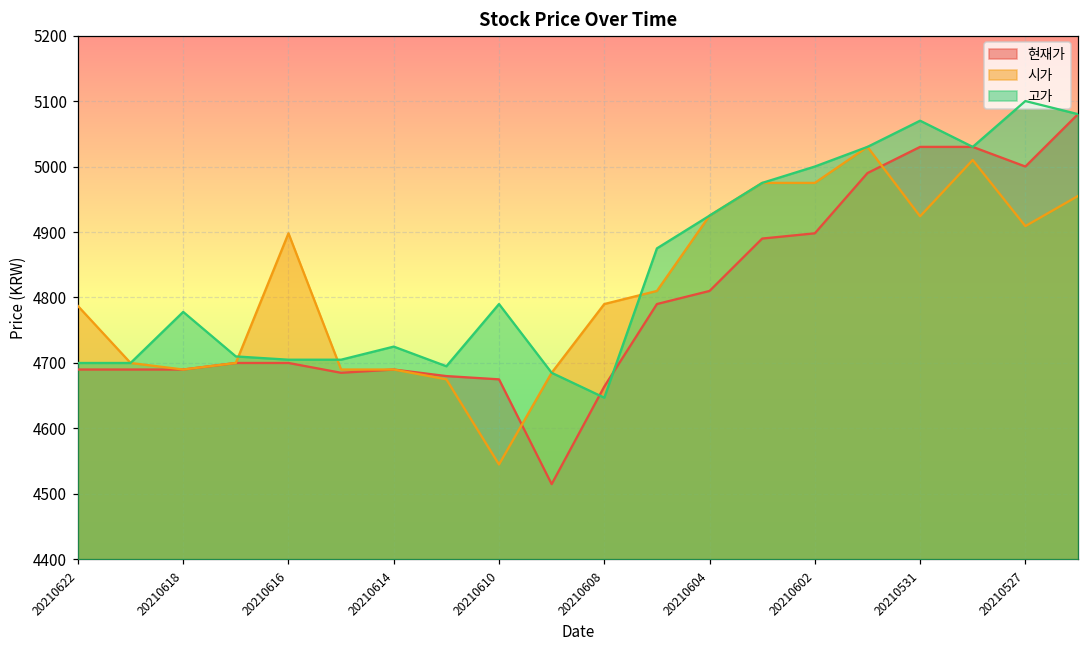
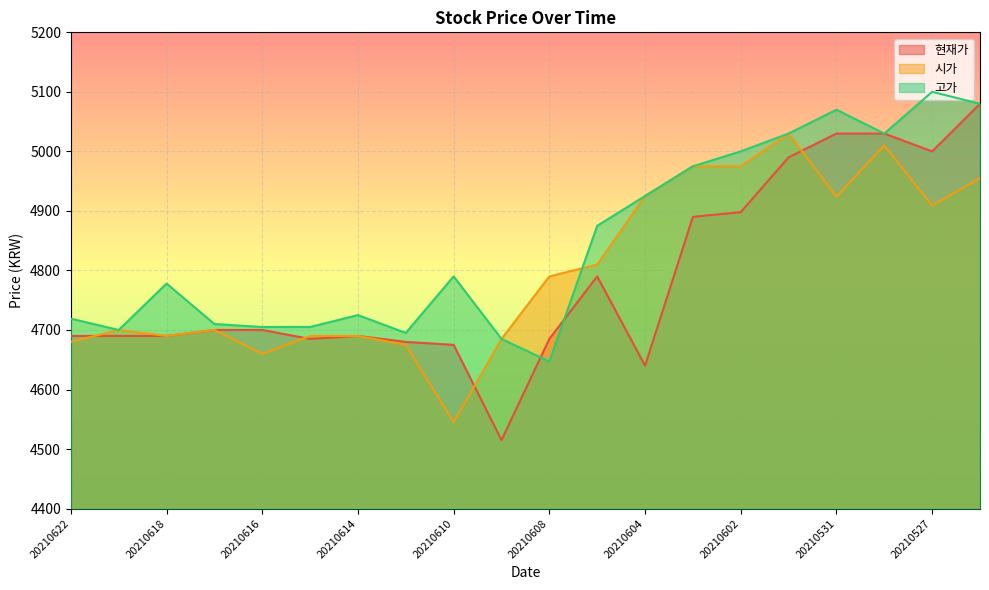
시가, 20210622: 4790 -> 4680
고가, 20210622: 4700 -> 4720
시가, 20210616: 4900 -> 4660
현재가, 20210608: 4660 -> 4690
현재가, 20210604: 4810 -> 4640
